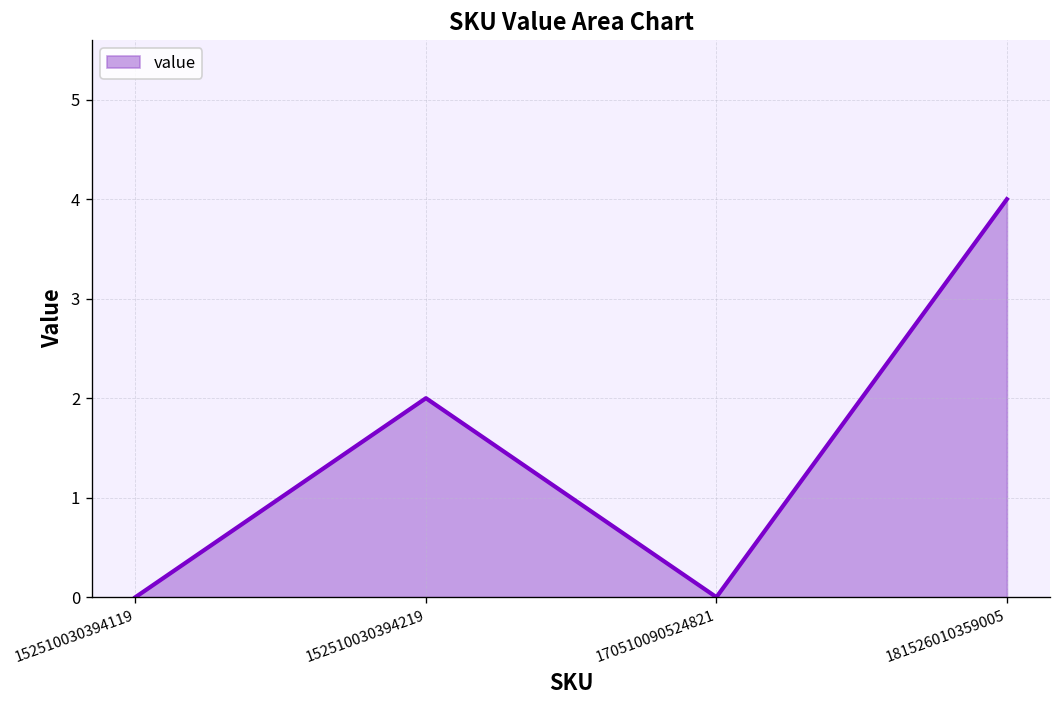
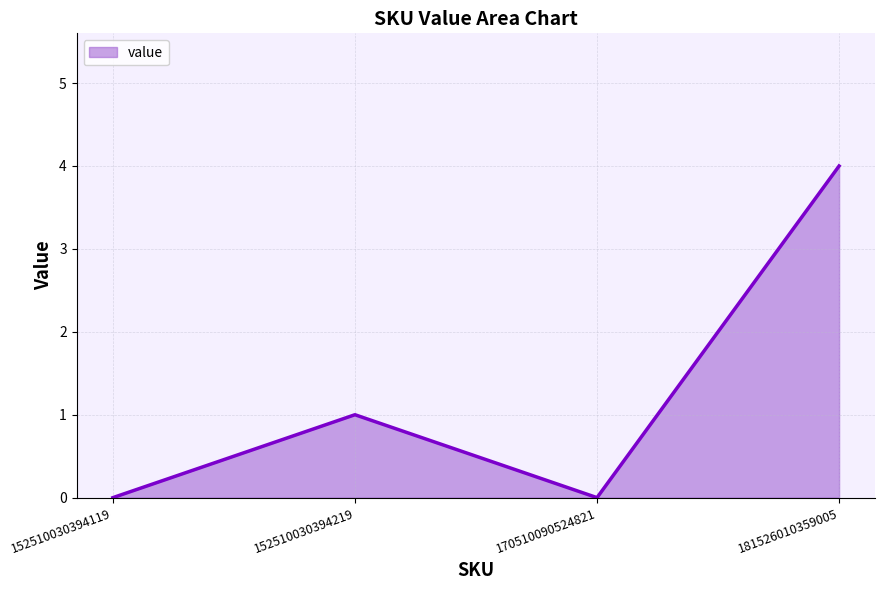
152510030394219: 2 -> 1
